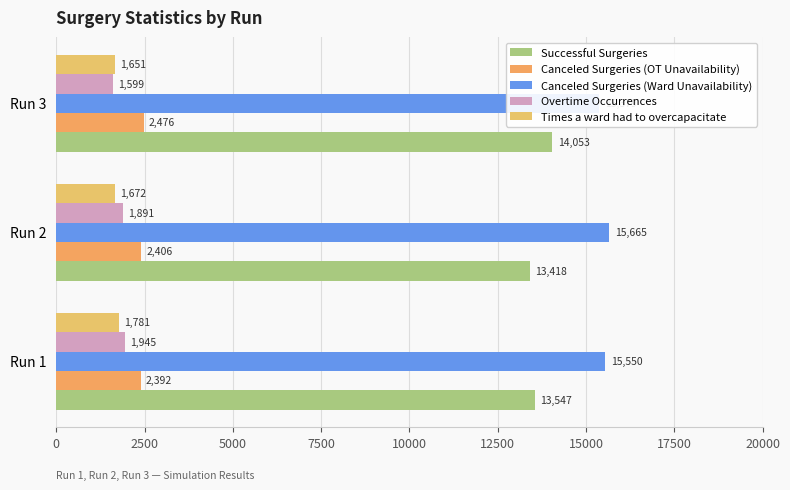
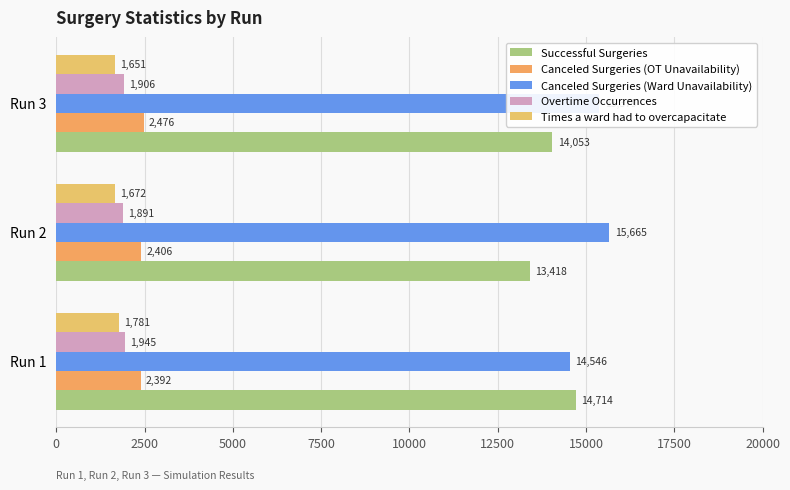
Overtime Occurrences, Run 3: 1,599 -> 1,906
Canceled Surgeries (Ward Unavailability), Run 1: 15,550 -> 14,546
Successful Surgeries, Run 1: 13,547 -> 14,714
